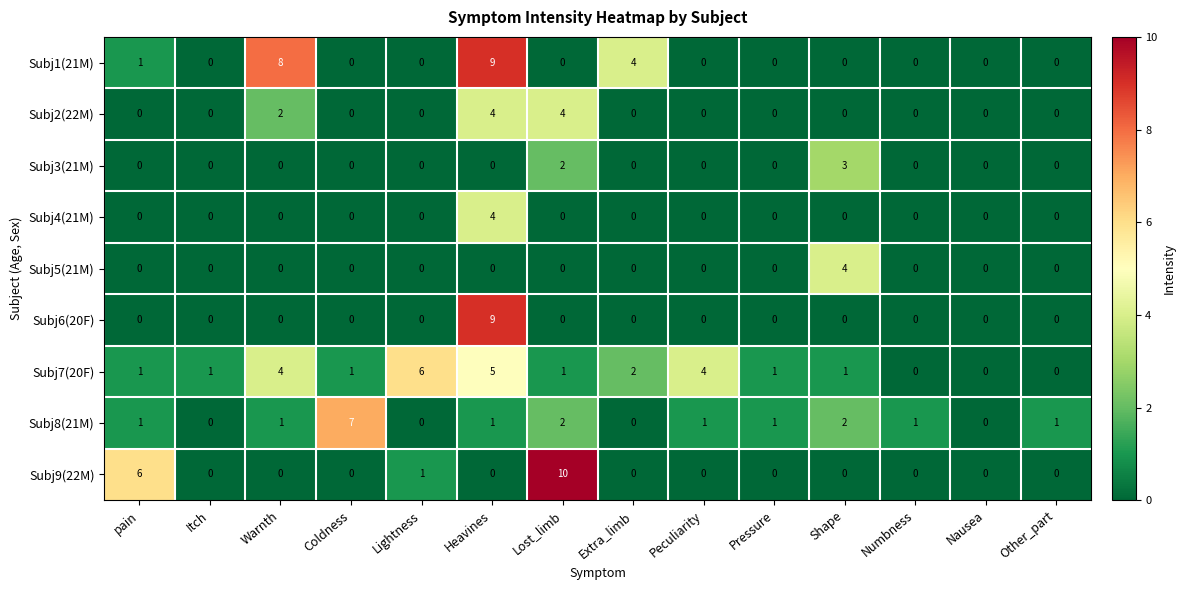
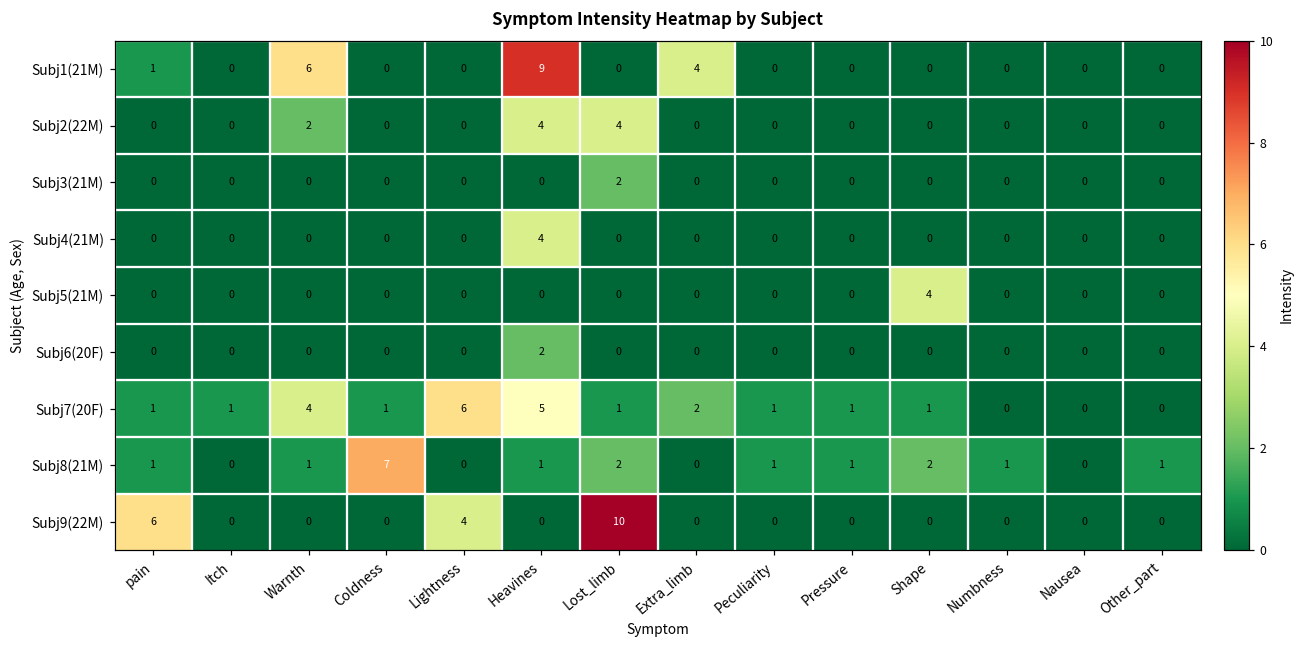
Subj1(21M), Warnth: 8 -> 6
Subj3(21M), Shape: 3 -> 0
Subj6(20F), Heavines: 9 -> 2
Subj7(20F), Peculiarity: 4 -> 1
Subj9(22M), Lightness: 1 -> 4
